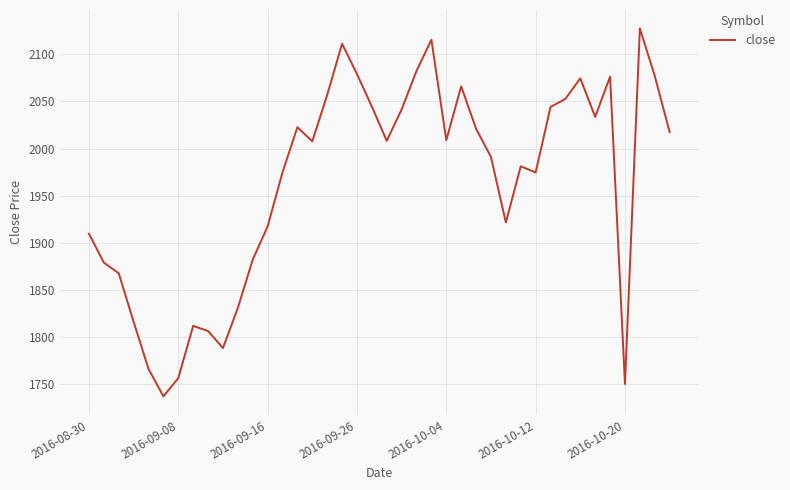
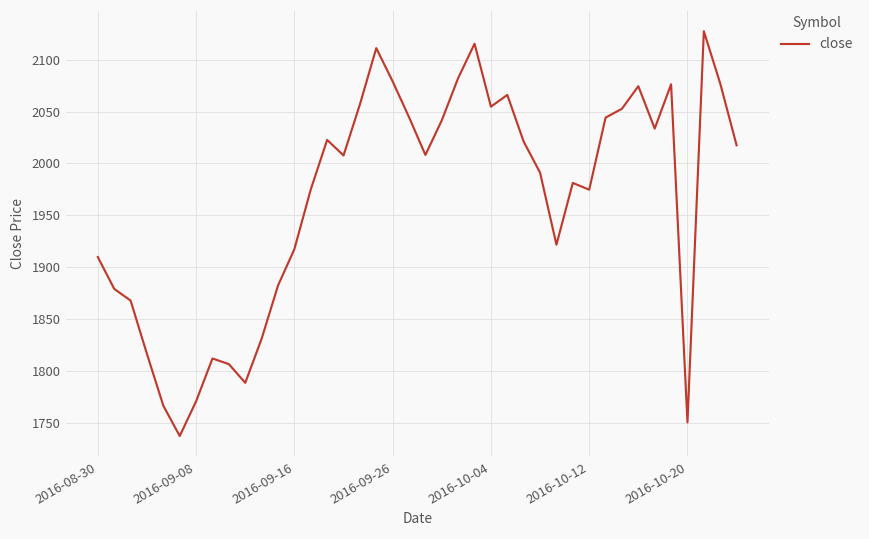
2016-09-08: 1760 -> 1770
2016-10-04: 2010 -> 2050
